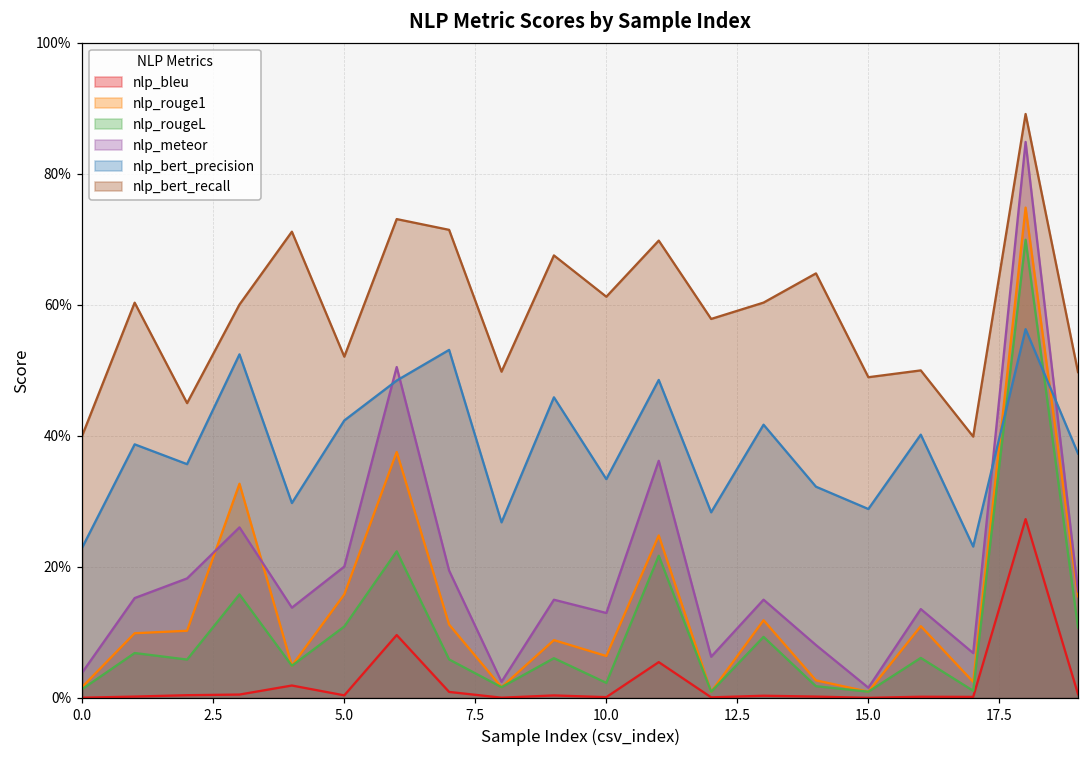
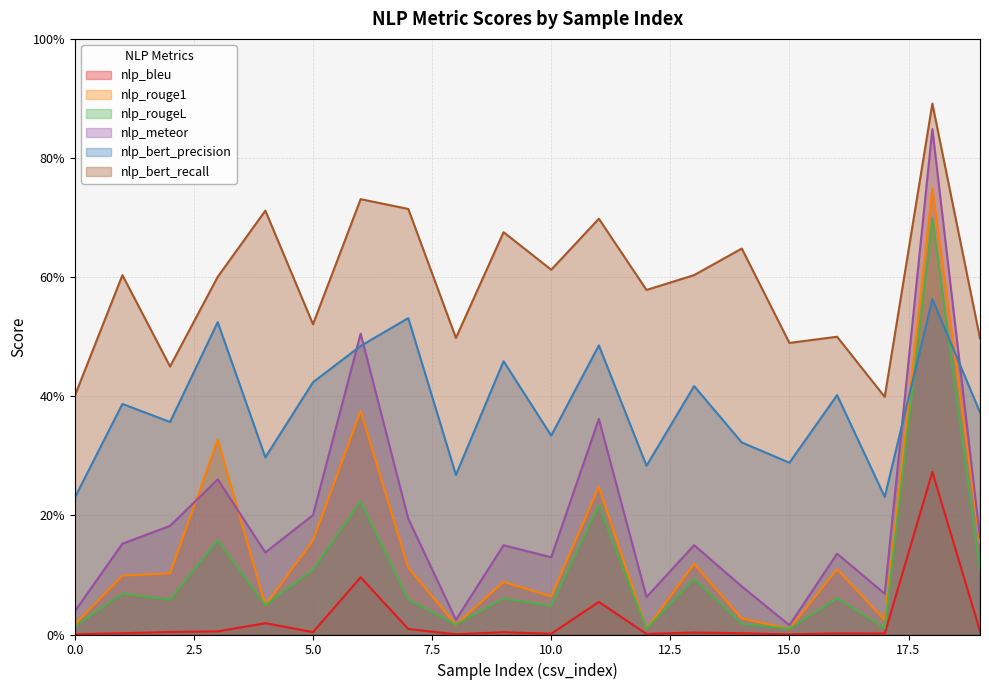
nlp_rougeL, 10.0: 2% -> 5%
